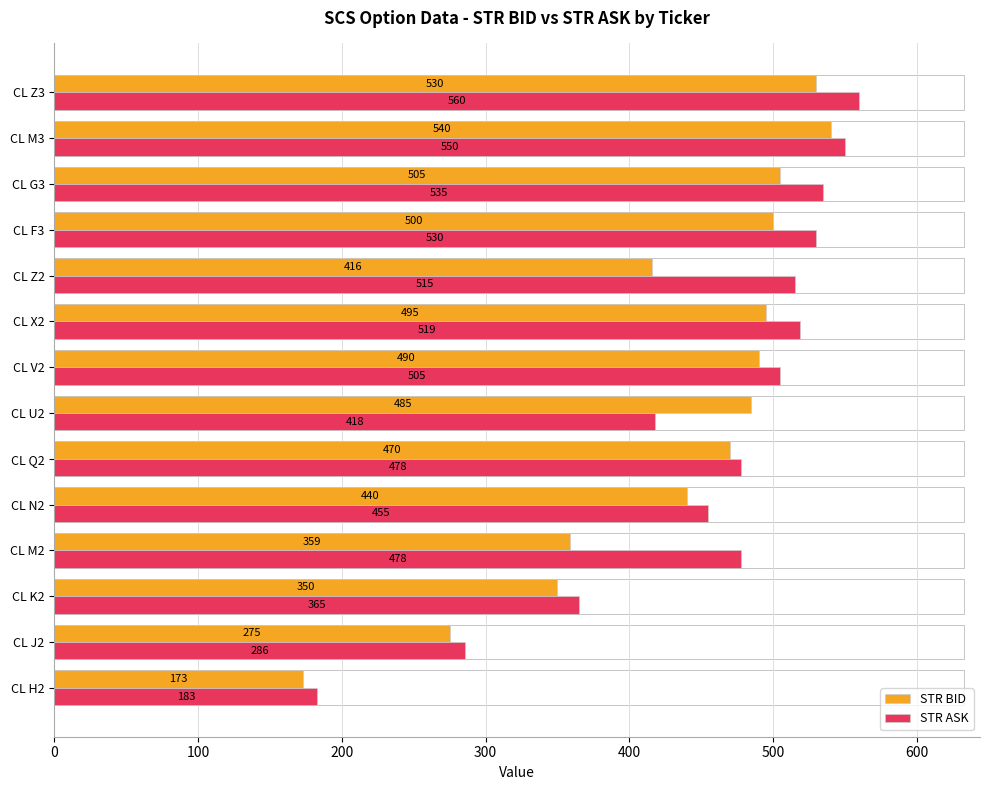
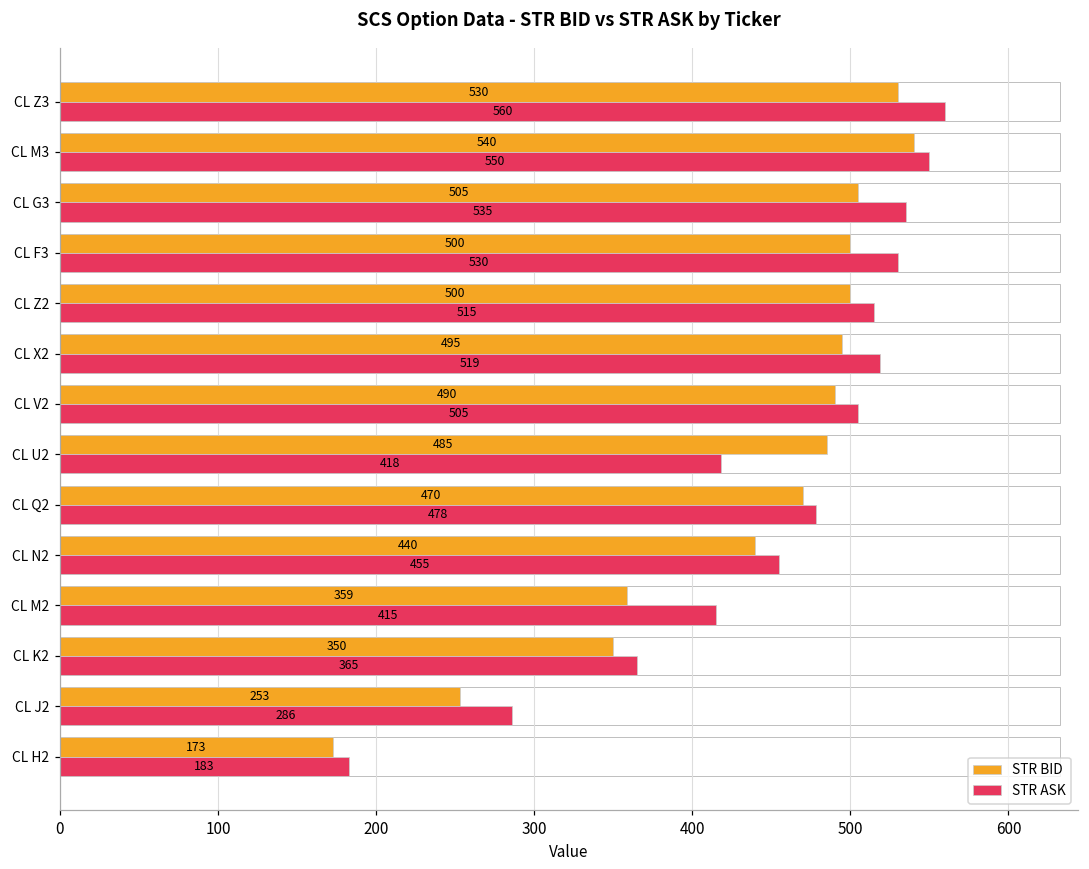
STR BID, CL Z2: 416 -> 500
STR ASK, CL M2: 478 -> 415
STR BID, CL J2: 275 -> 253
